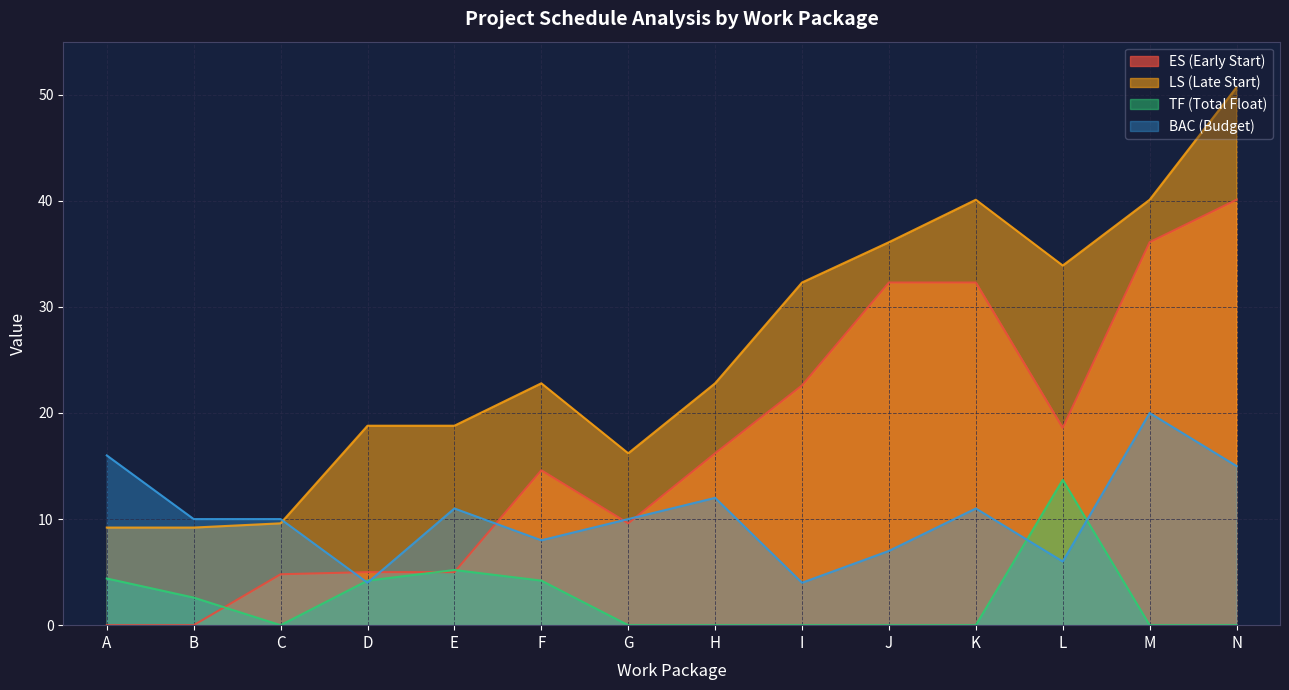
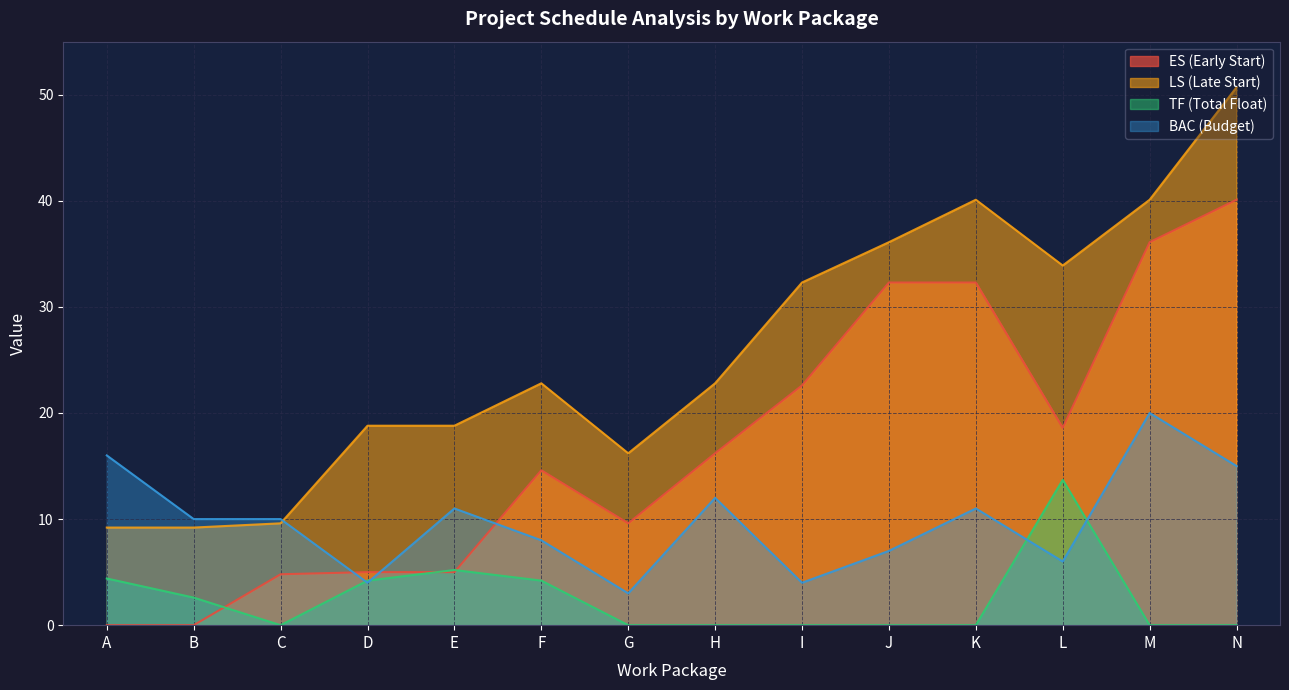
BAC (Budget), G: 10 -> 3
